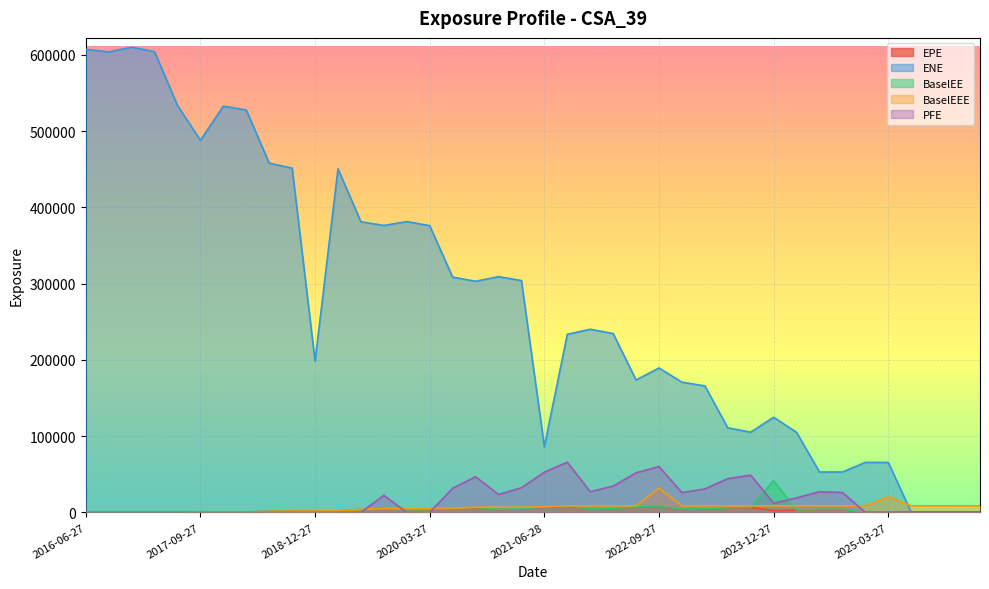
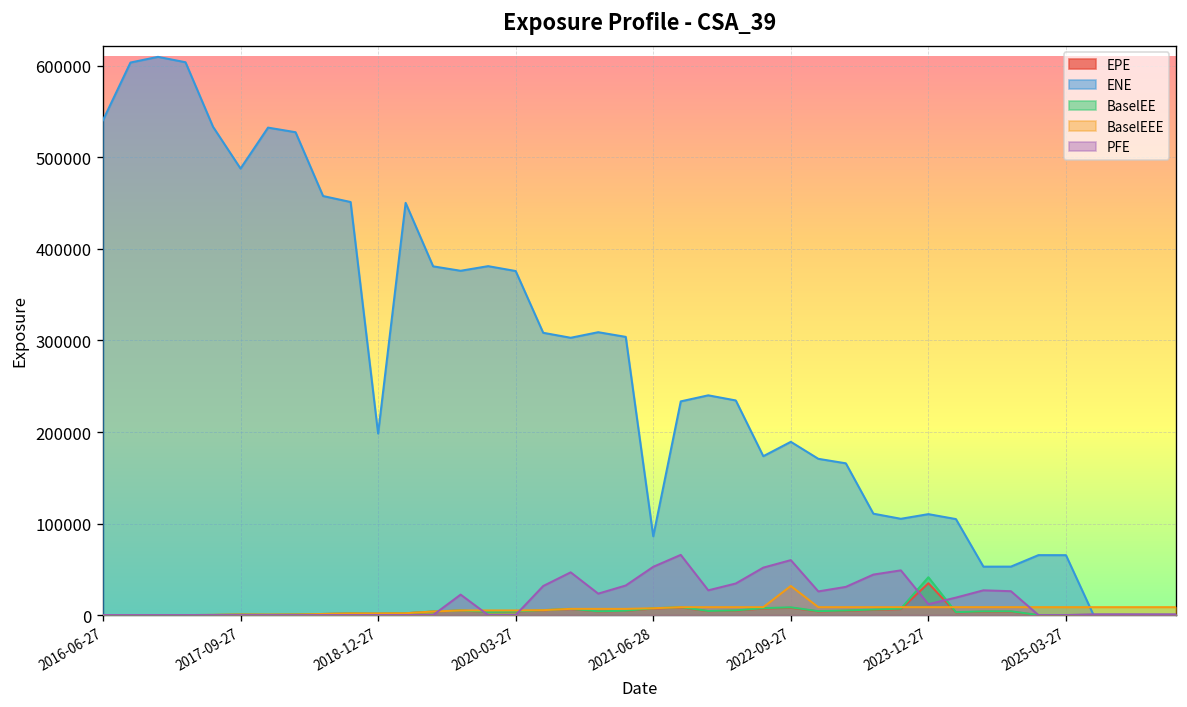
ENE, 2016-06-27: 610000 -> 540000
EPE, 2023-12-27: 0 -> 30000
ENE, 2023-12-27: 120000 -> 110000
BaselEEE, 2025-03-27: 20000 -> 10000
